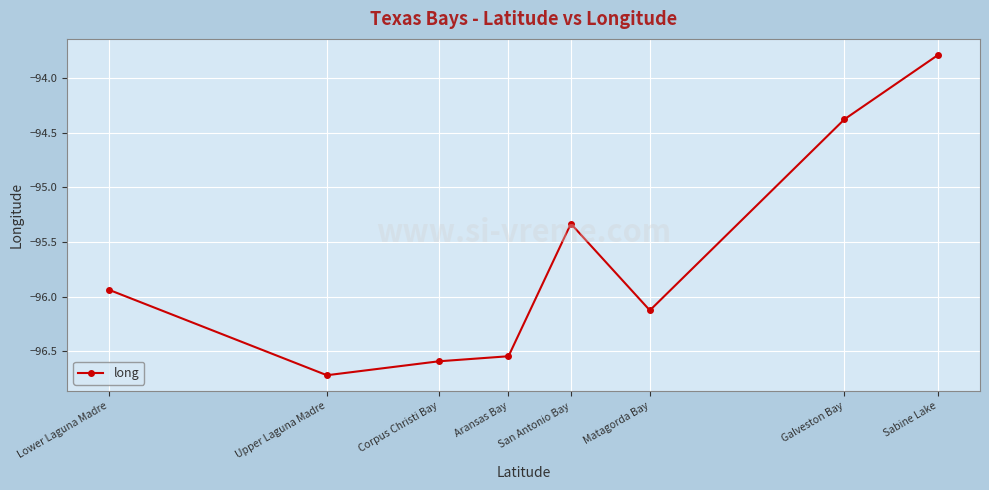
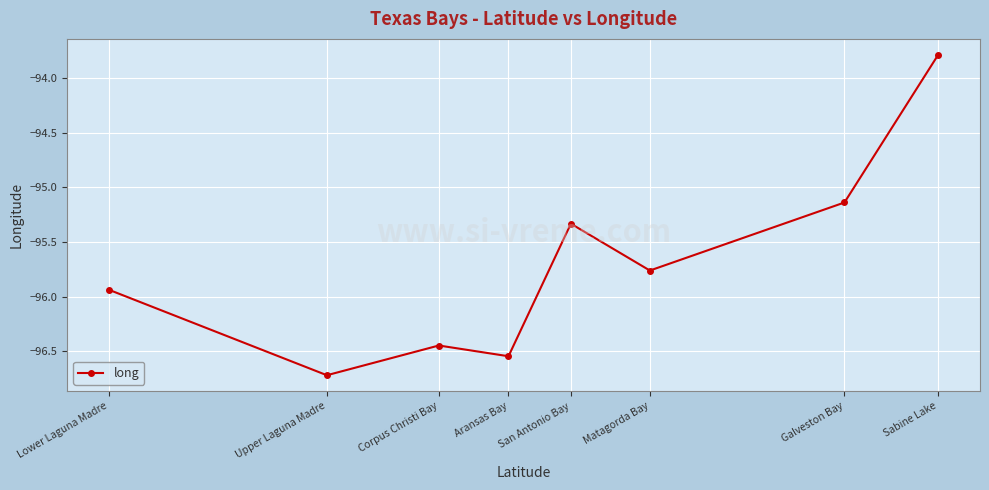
Corpus Christi Bay: -96.59 -> -96.45
Matagorda Bay: -96.12 -> -95.76
Galveston Bay: -94.38 -> -95.14
